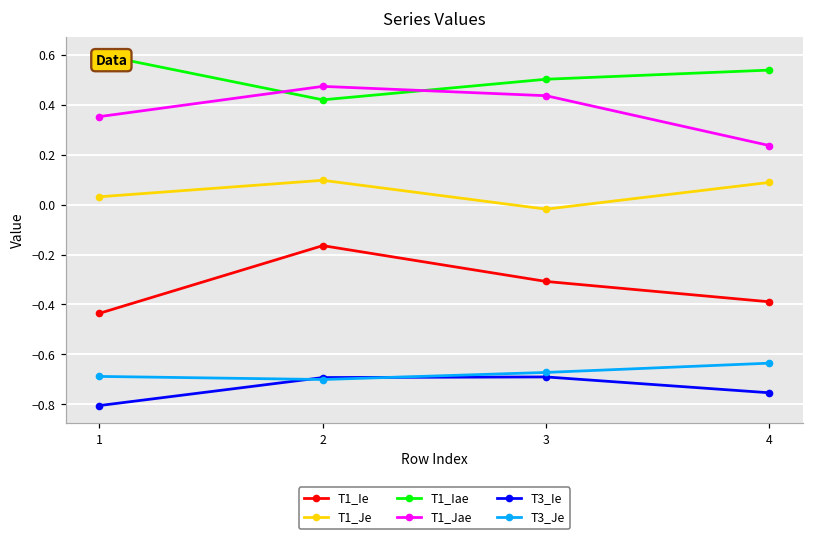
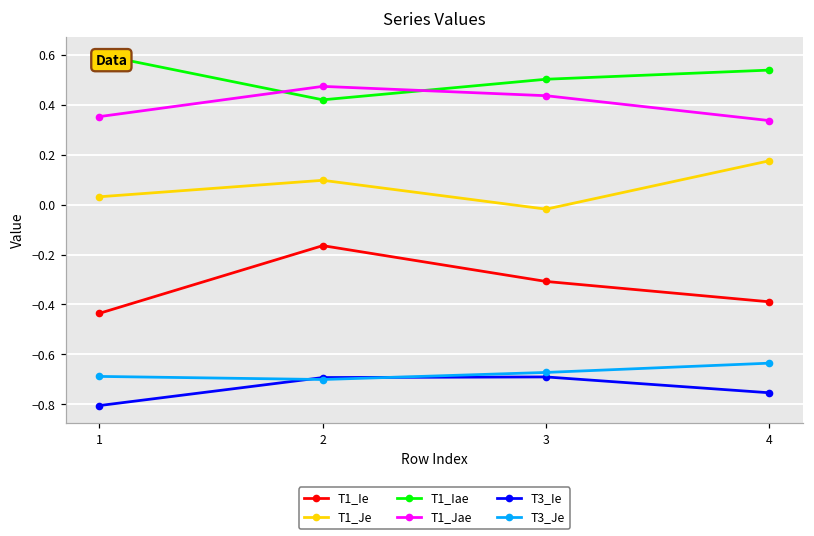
T1_Je, 4: 0.09 -> 0.18
T1_Jae, 4: 0.24 -> 0.34
